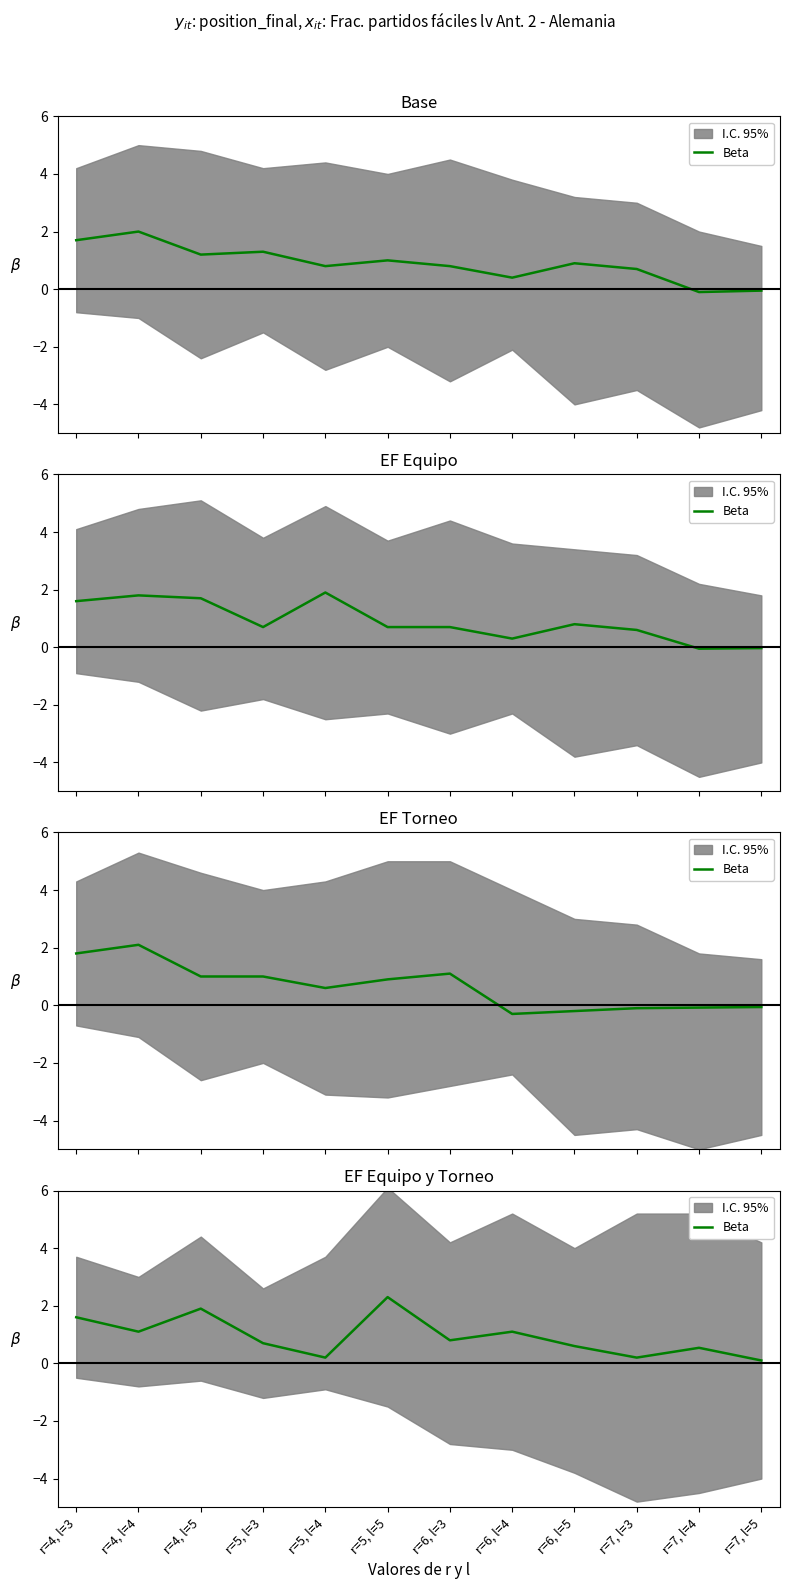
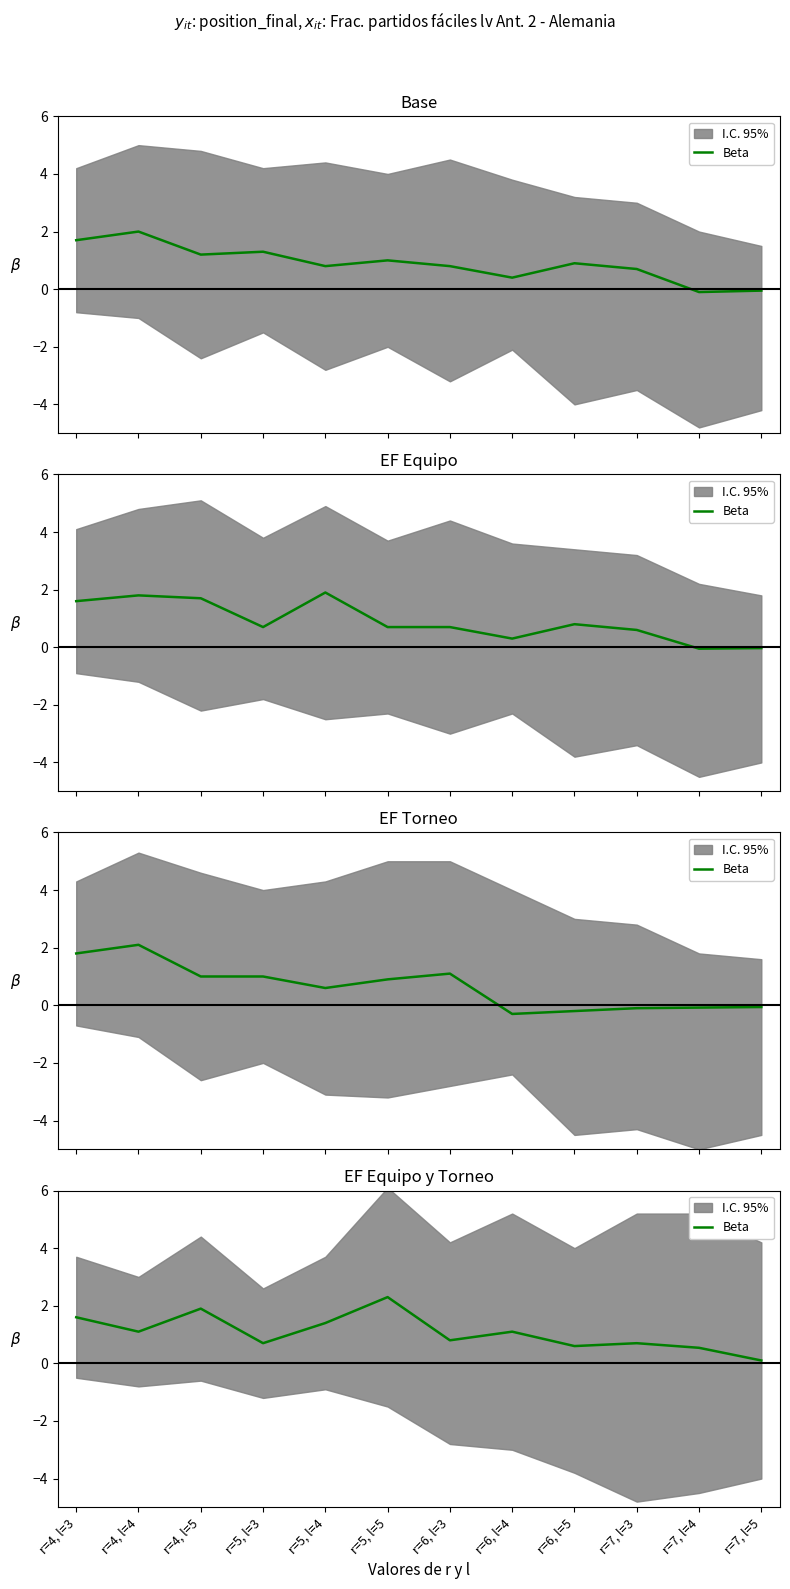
EF Equipo y Torneo, Beta, r=5, l=4: 0.2 -> 1.4
EF Equipo y Torneo, Beta, r=7, l=3: 0.2 -> 0.7
